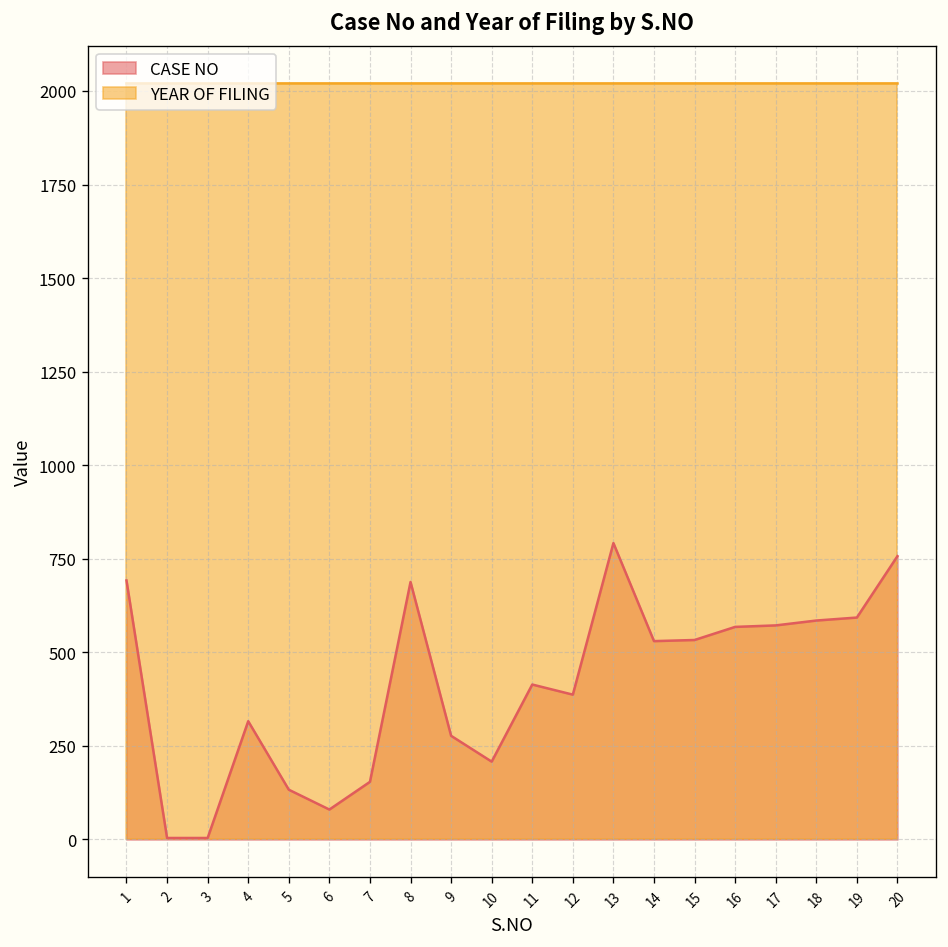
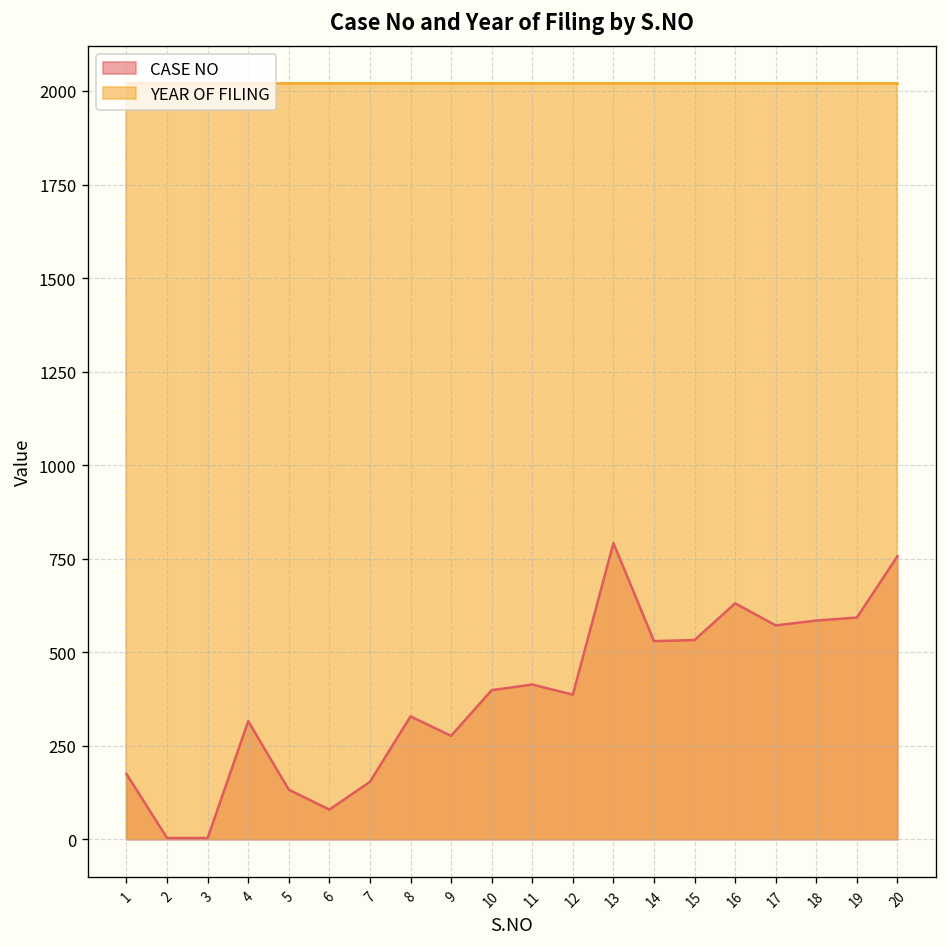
CASE NO, 1: 690 -> 180
CASE NO, 8: 690 -> 330
CASE NO, 10: 210 -> 400
CASE NO, 16: 570 -> 630
